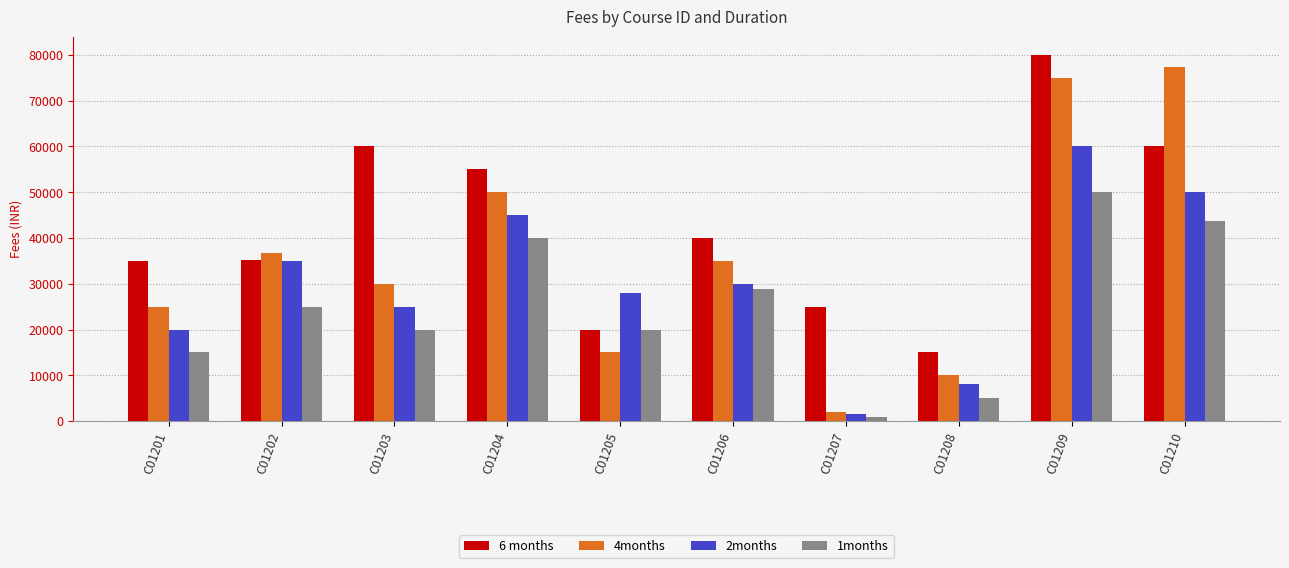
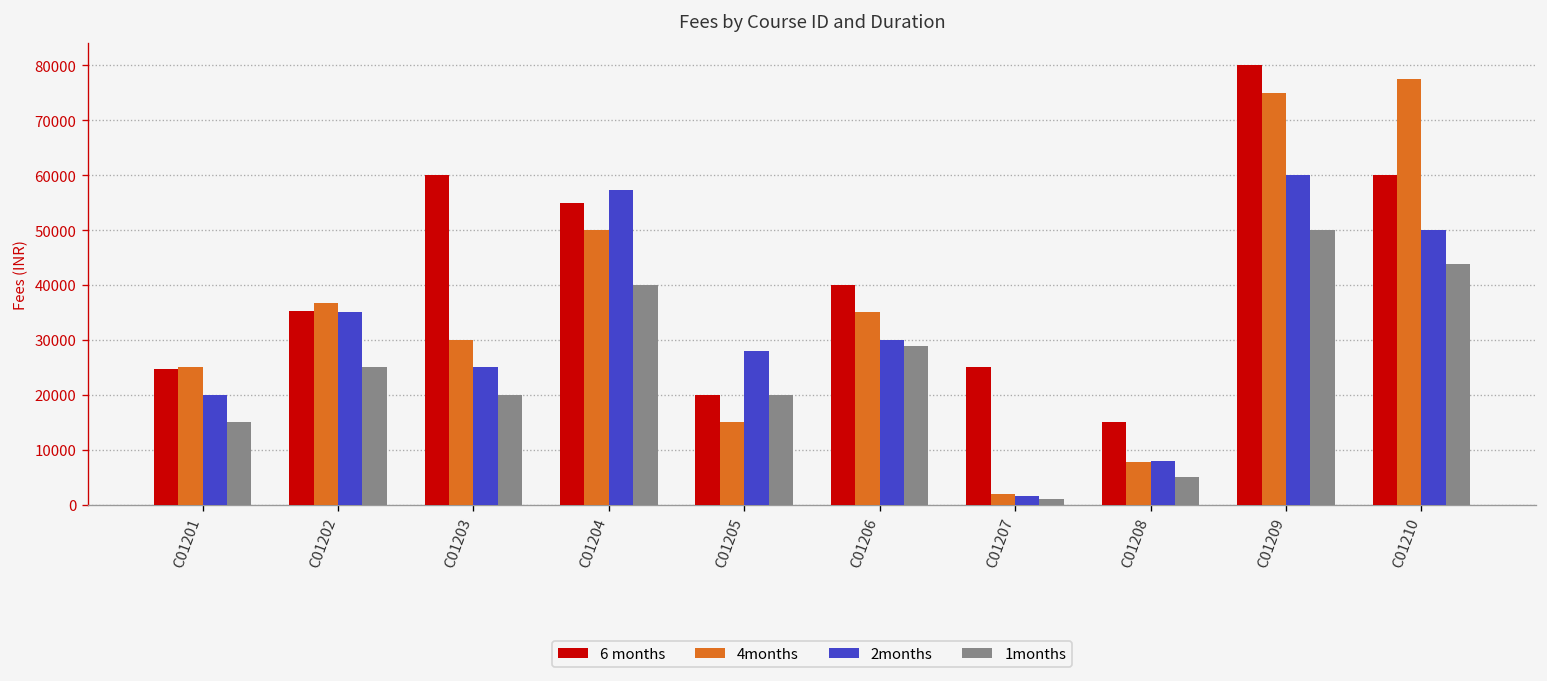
6 months, C01201: 35000 -> 25000
2months, C01204: 45000 -> 57000
4months, C01208: 10000 -> 8000
